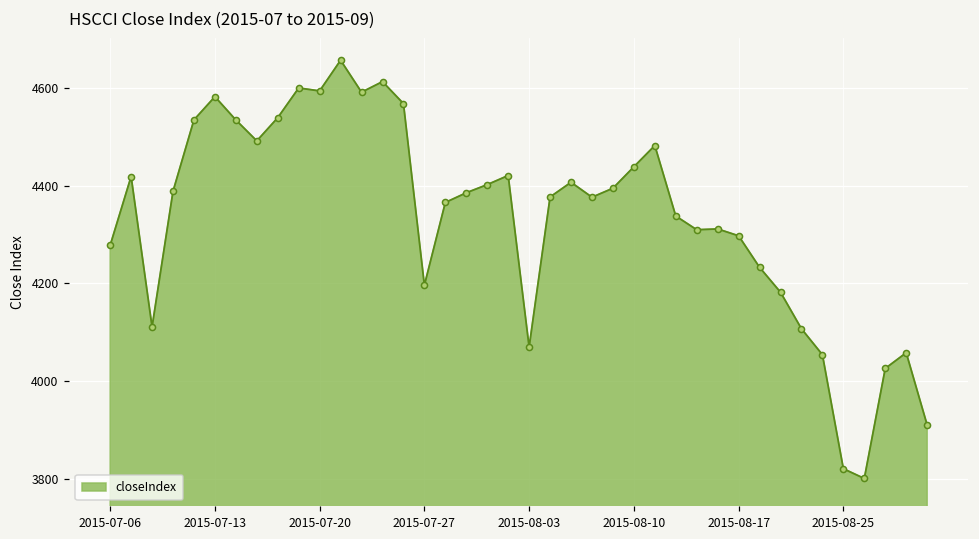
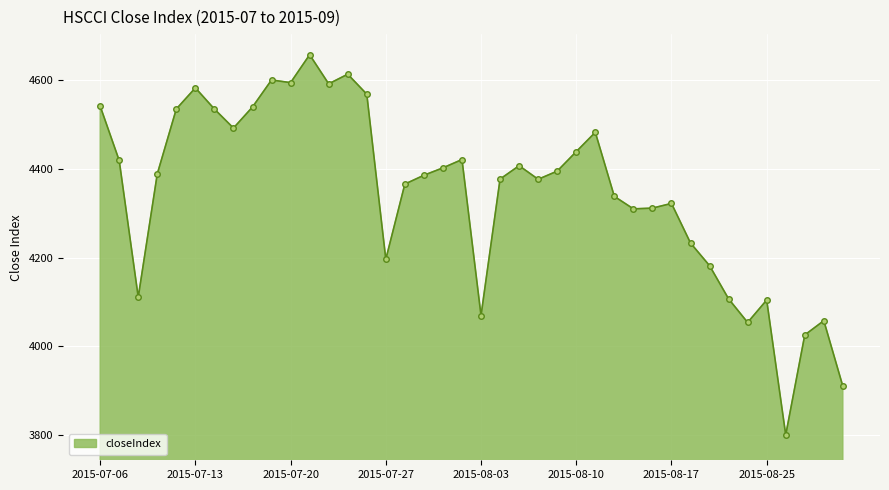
2015-07-06: 4280 -> 4540
2015-08-17: 4300 -> 4320
2015-08-25: 3820 -> 4100
